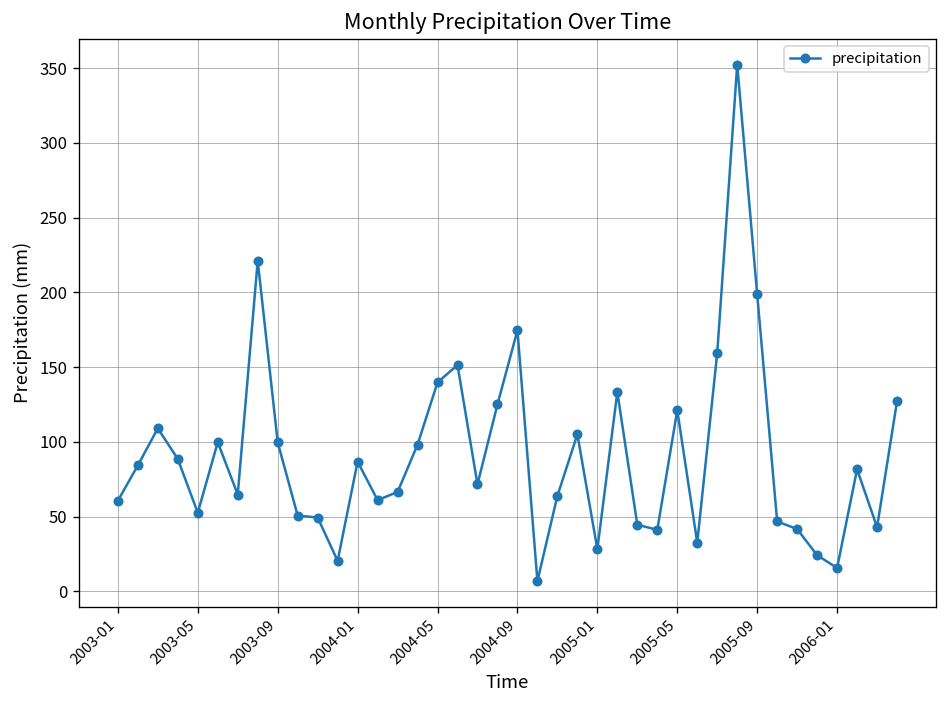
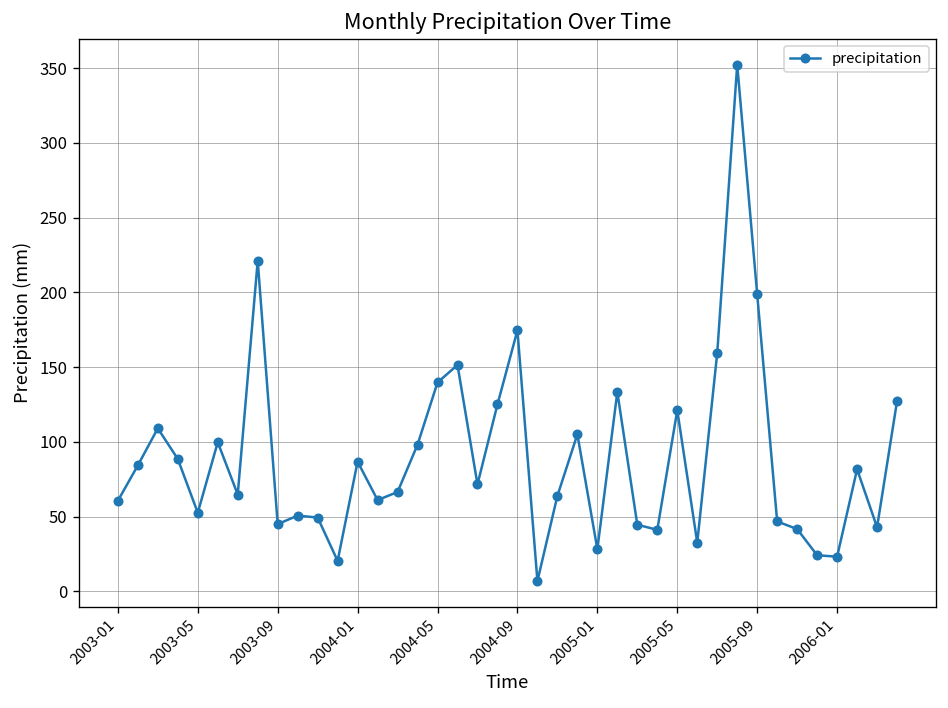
2003-09: 100 -> 45
2006-01: 16 -> 23
